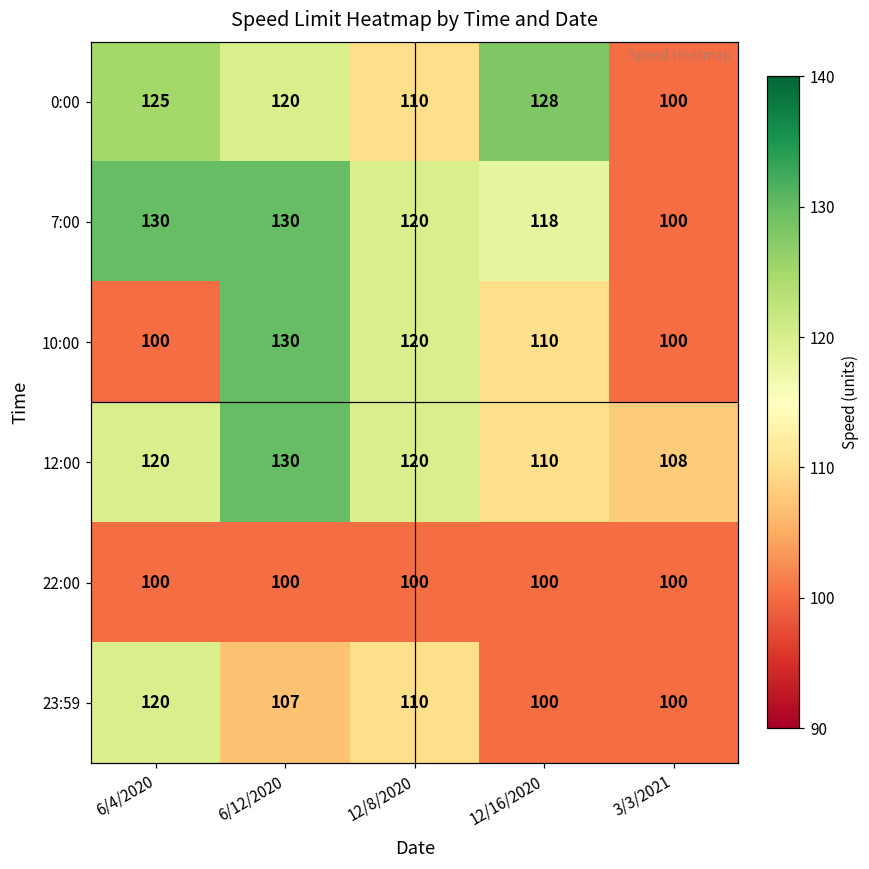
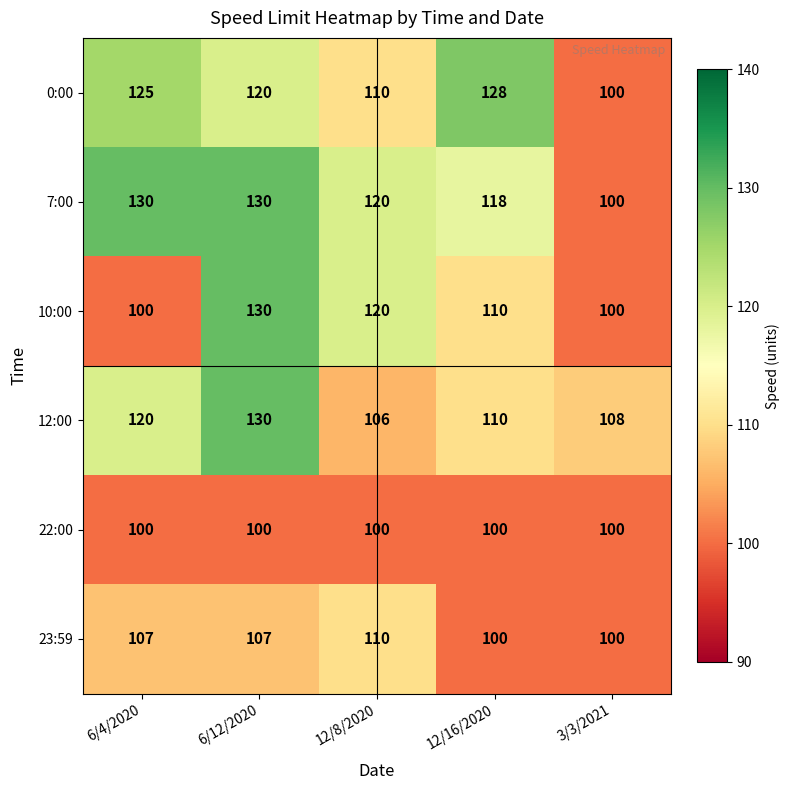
12:00, 12/8/2020: 120 -> 106
23:59, 6/4/2020: 120 -> 107
